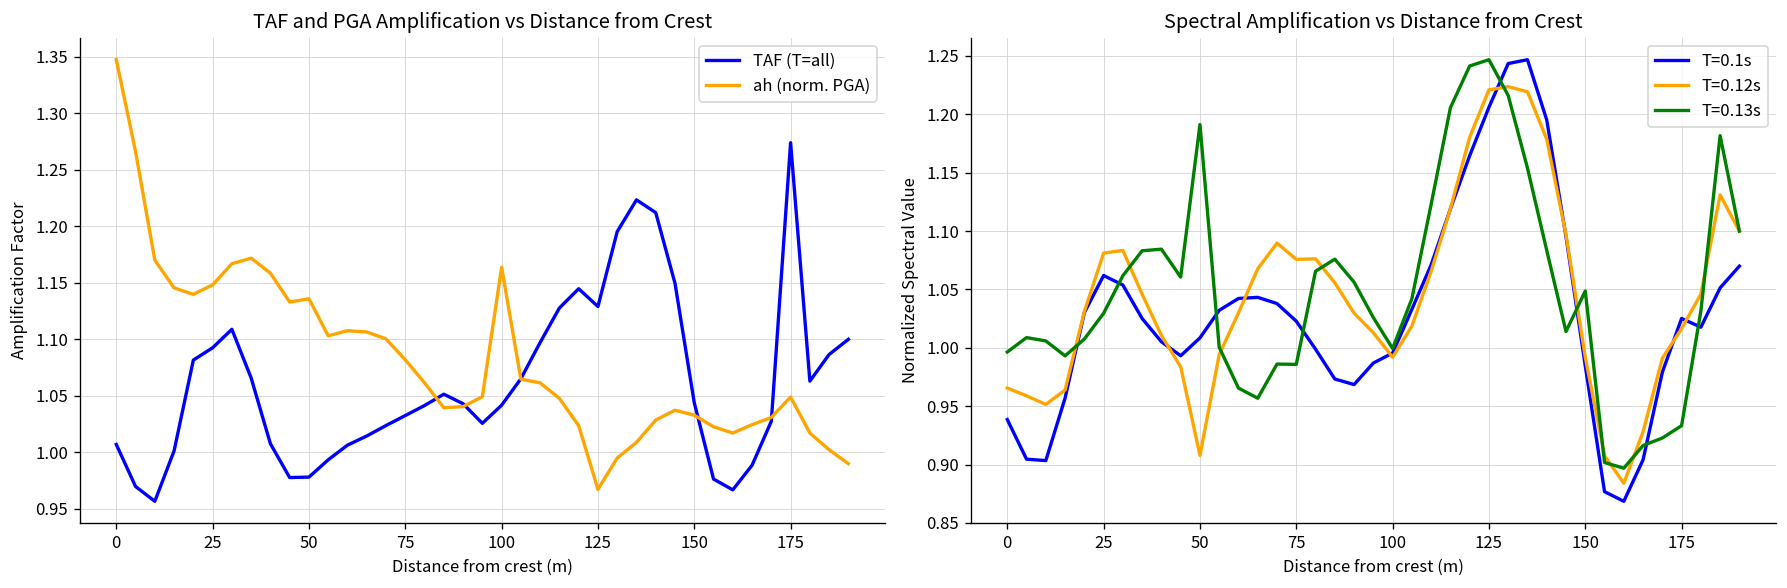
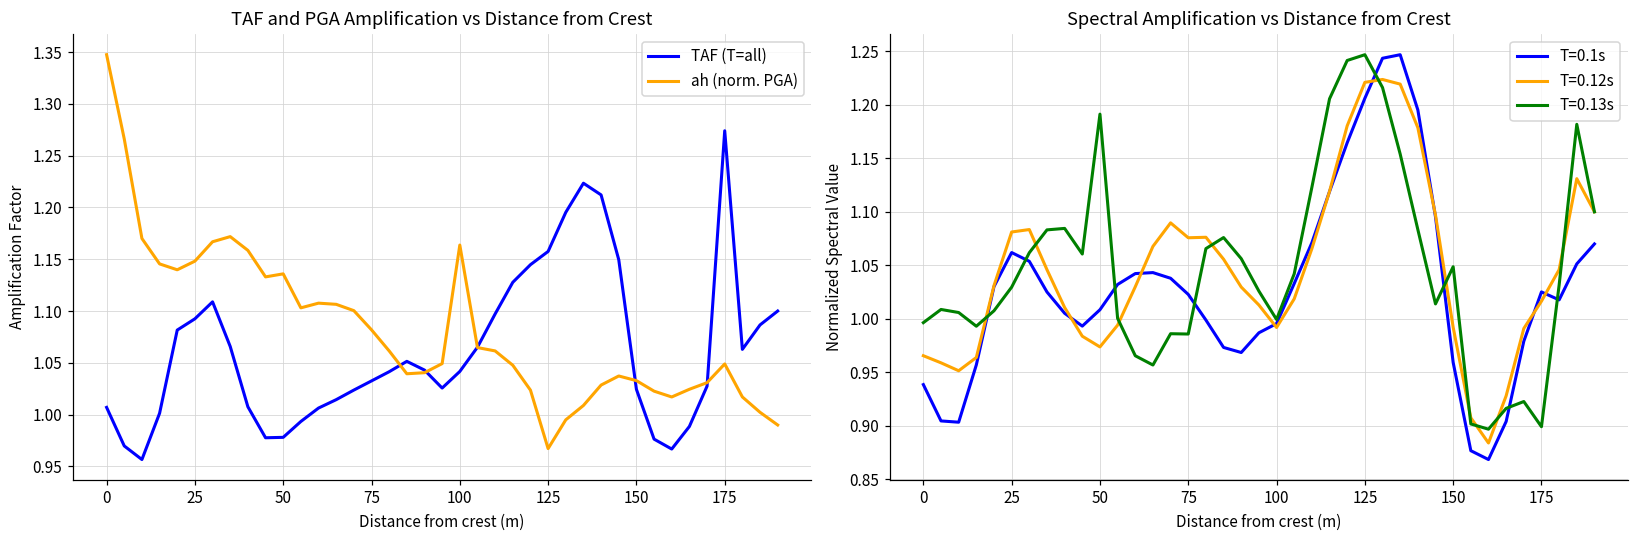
TAF and PGA Amplification vs Distance from Crest, TAF (T=all), 125: 1.13 -> 1.16
TAF and PGA Amplification vs Distance from Crest, TAF (T=all), 150: 1.04 -> 1.02
Spectral Amplification vs Distance from Crest, T=0.12s, 50: 0.91 -> 0.97
Spectral Amplification vs Distance from Crest, T=0.1s, 150: 0.98 -> 0.96
Spectral Amplification vs Distance from Crest, T=0.13s, 175: 0.93 -> 0.90
